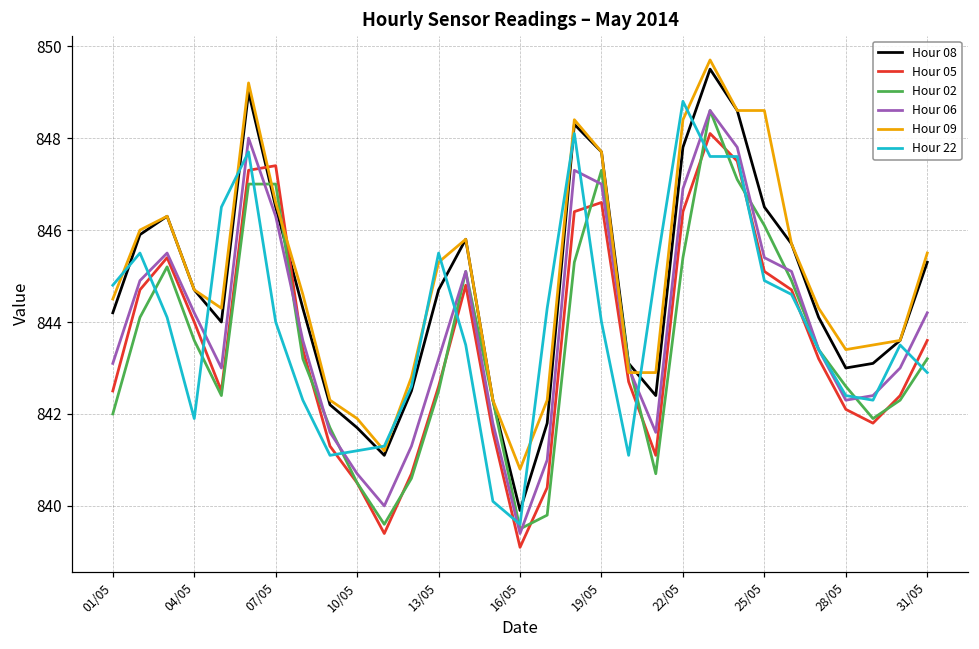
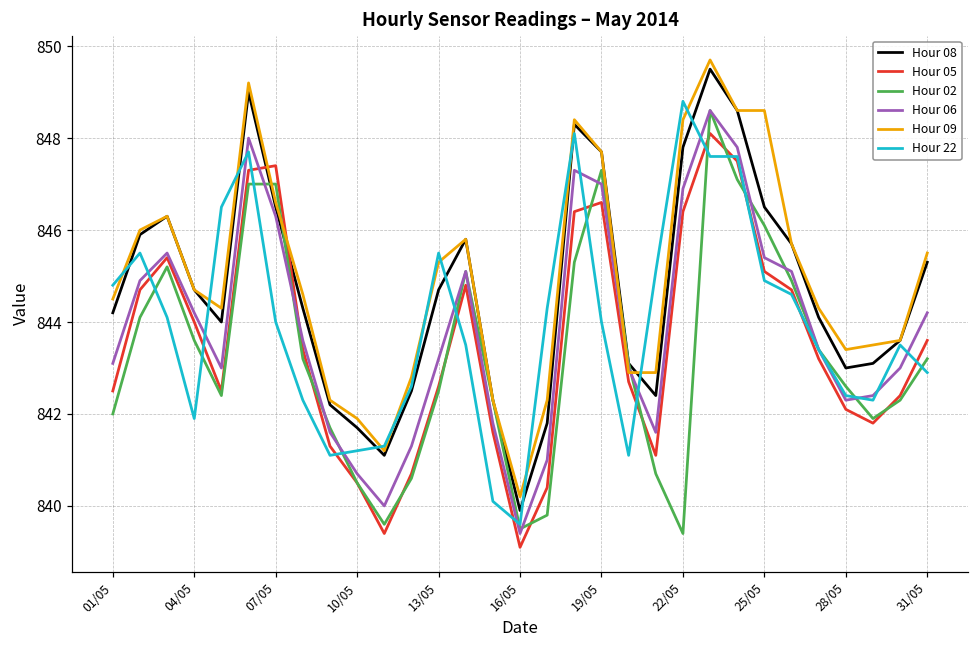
Hour 09, 16/05: 840.8 -> 840.2
Hour 02, 22/05: 845.4 -> 839.4
